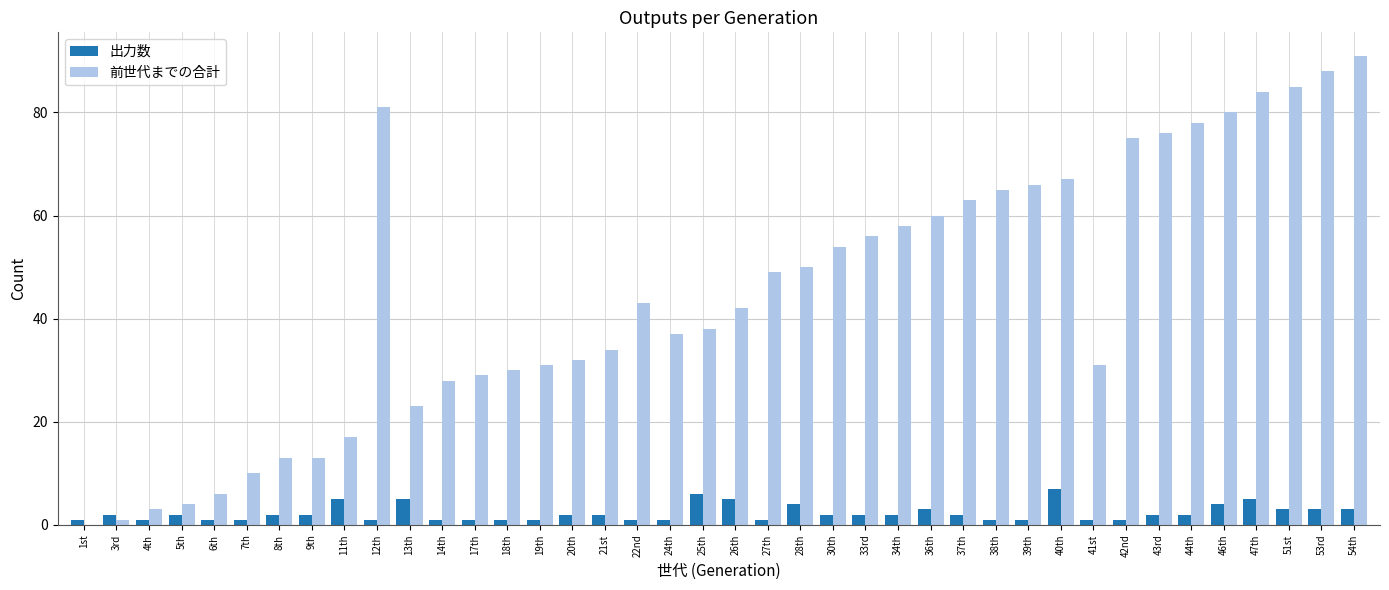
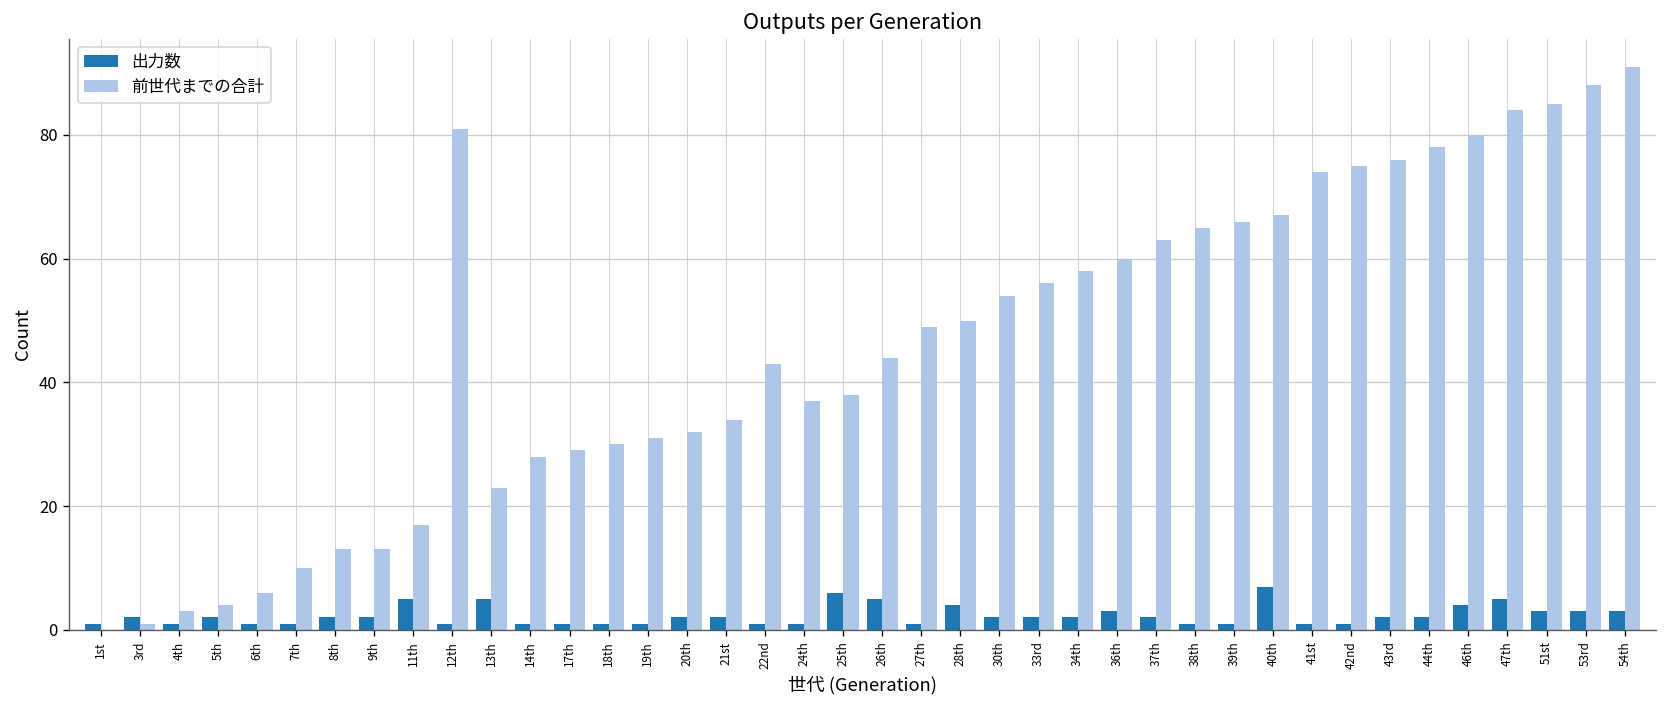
前世代までの合計, 26th: 42 -> 44
前世代までの合計, 41st: 31 -> 74
